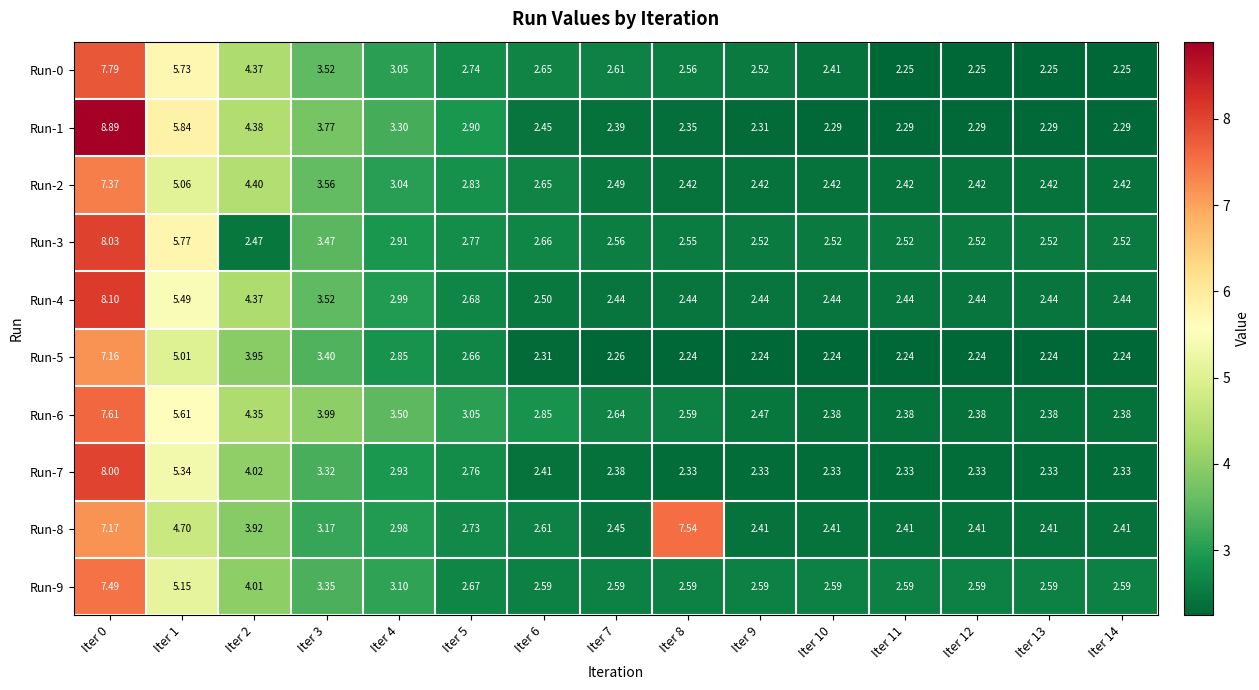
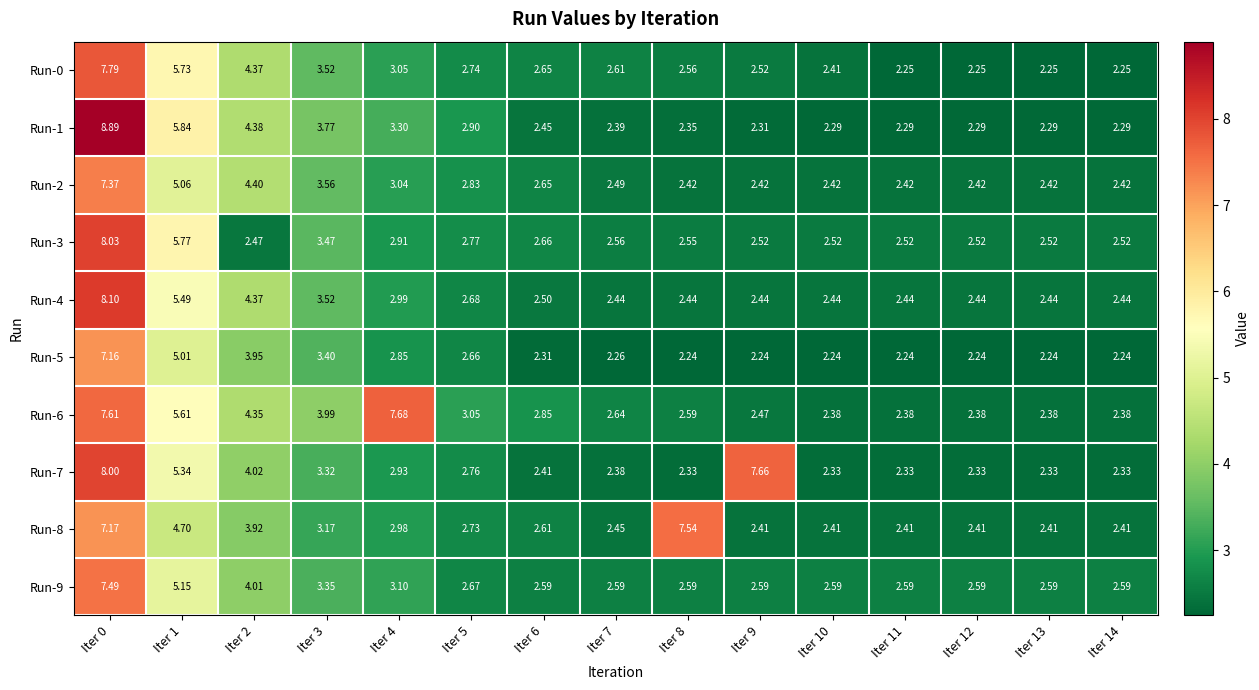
Run-6, Iter 4: 3.50 -> 7.68
Run-7, Iter 9: 2.33 -> 7.66
